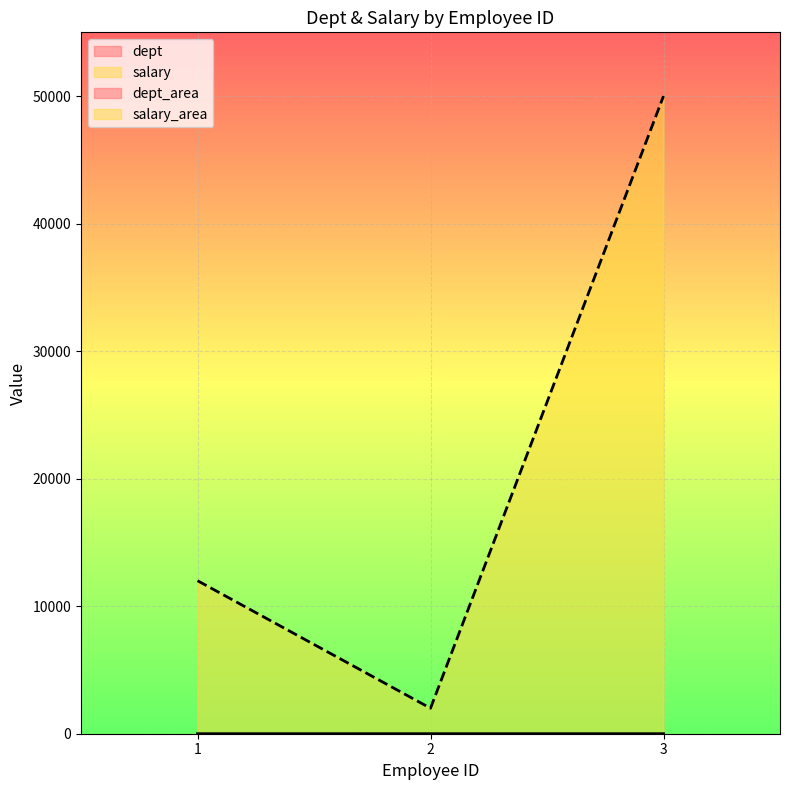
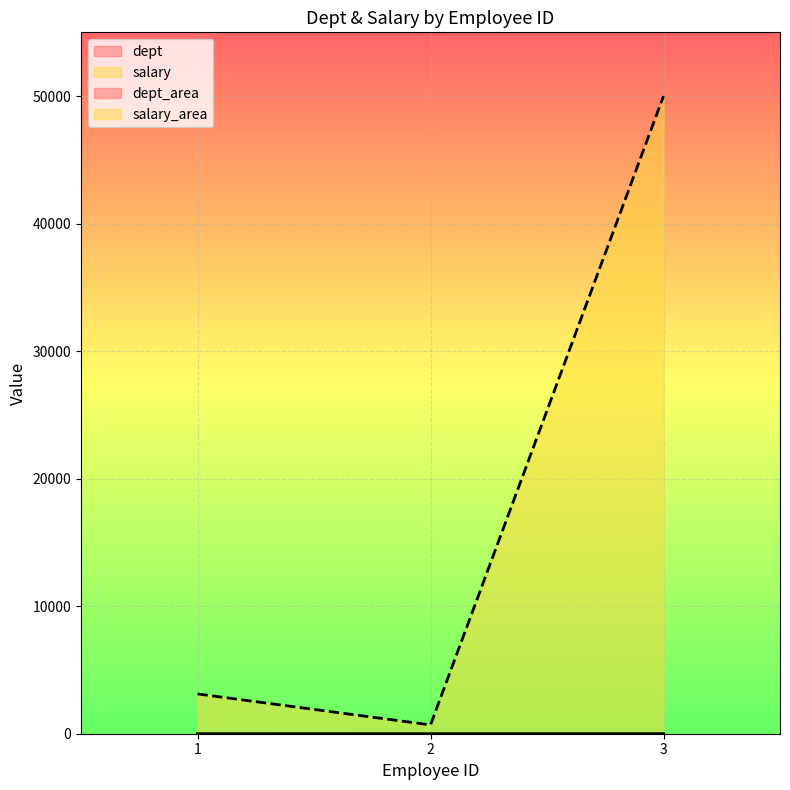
salary, 1: 12000 -> 3100
salary, 2: 2000 -> 700
